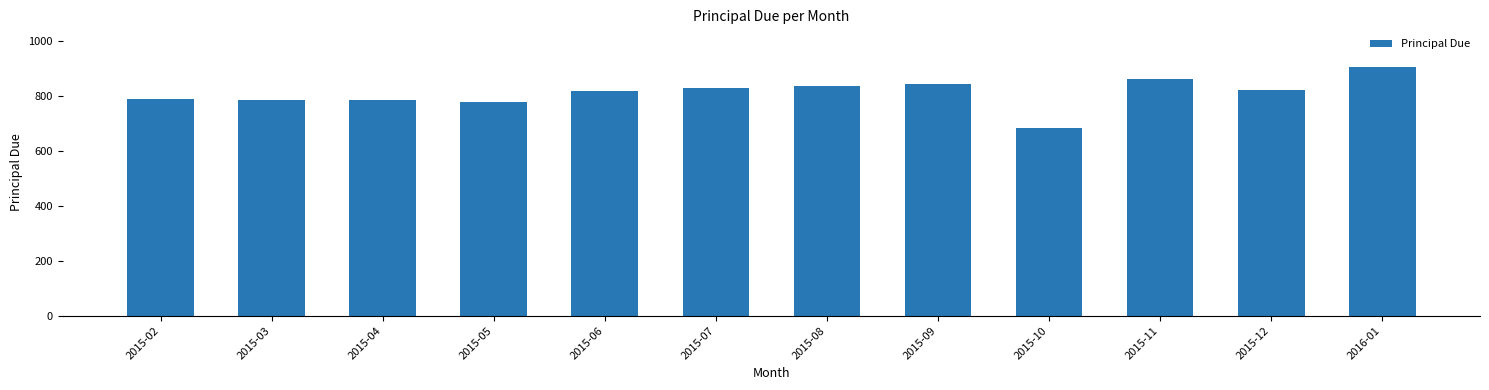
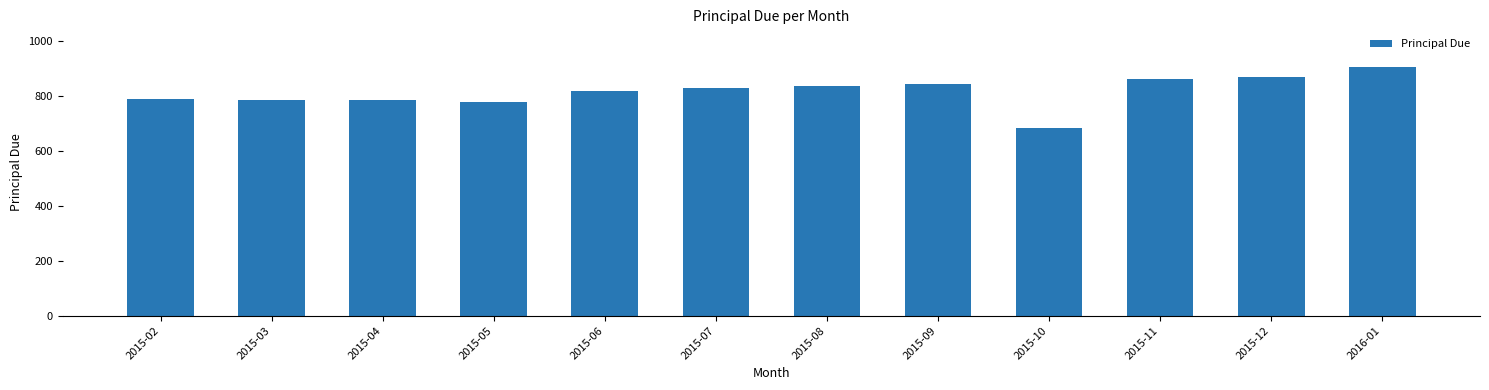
2015-12: 820 -> 870
